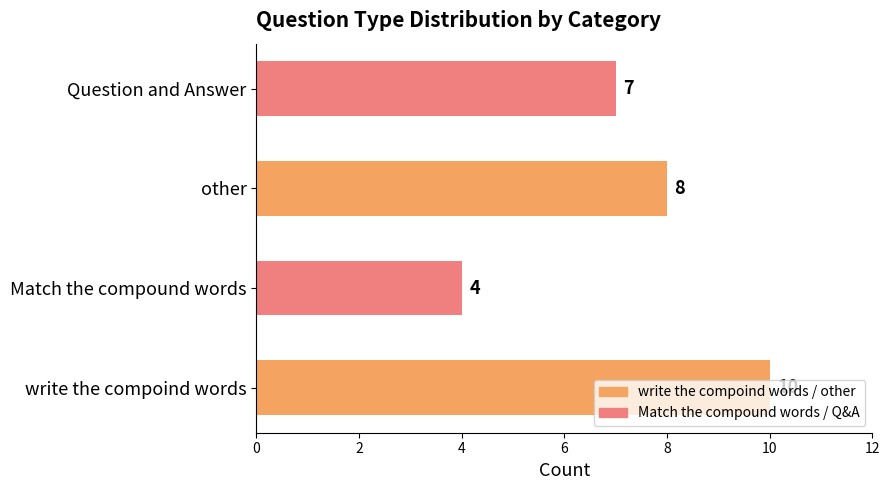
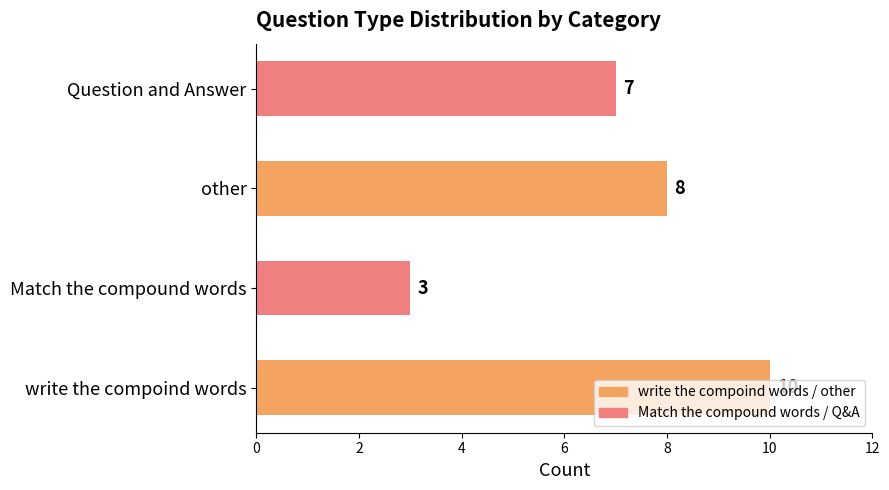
Match the compound words: 4 -> 3
